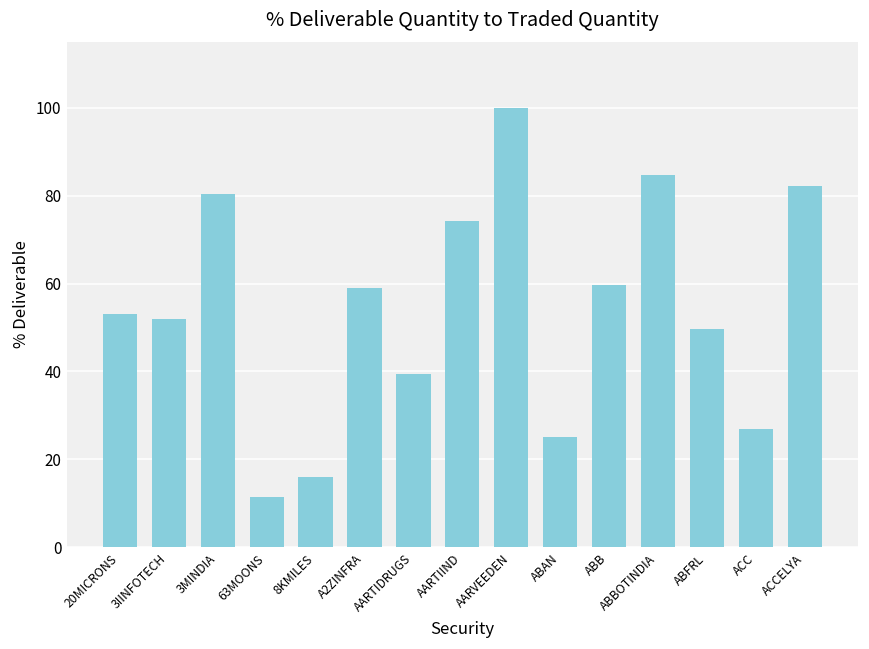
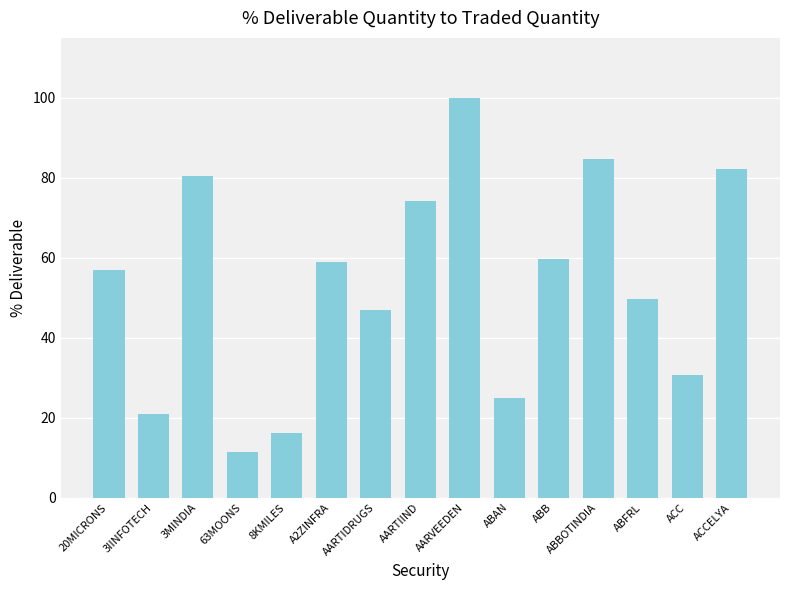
20MICRONS: 53 -> 57
3IINFOTECH: 52 -> 21
AARTIDRUGS: 39 -> 47
ACC: 27 -> 31
